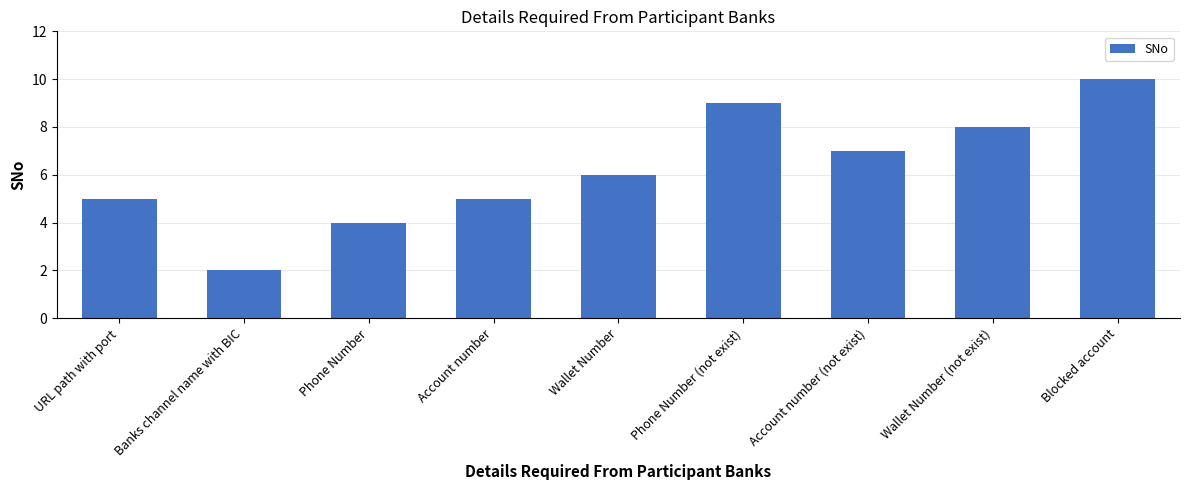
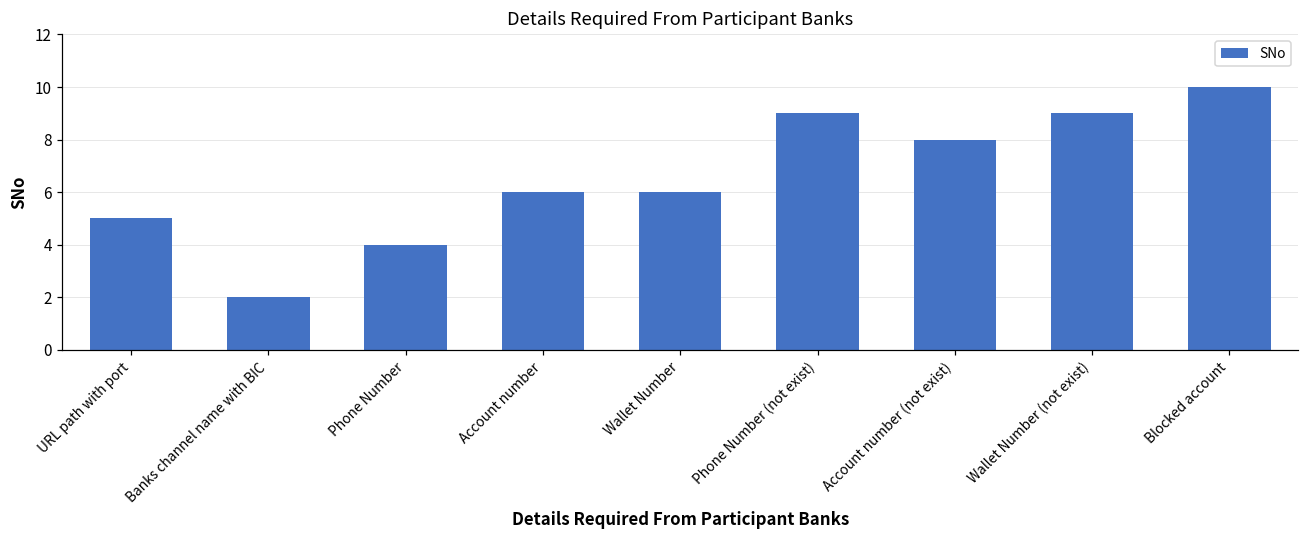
Account number: 5 -> 6
Account number (not exist): 7 -> 8
Wallet Number (not exist): 8 -> 9
